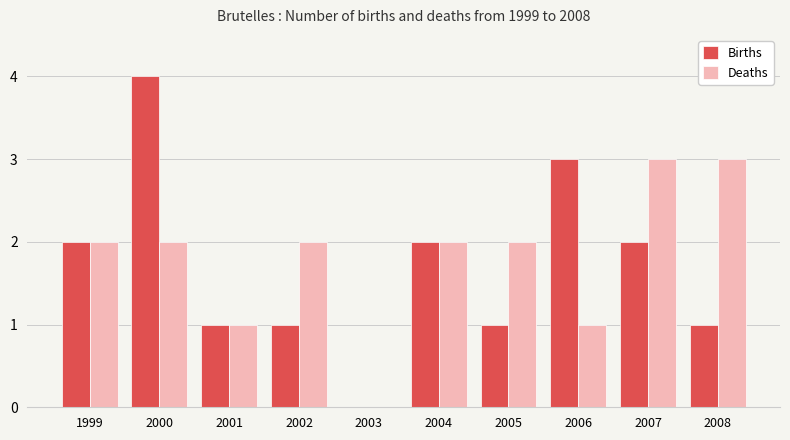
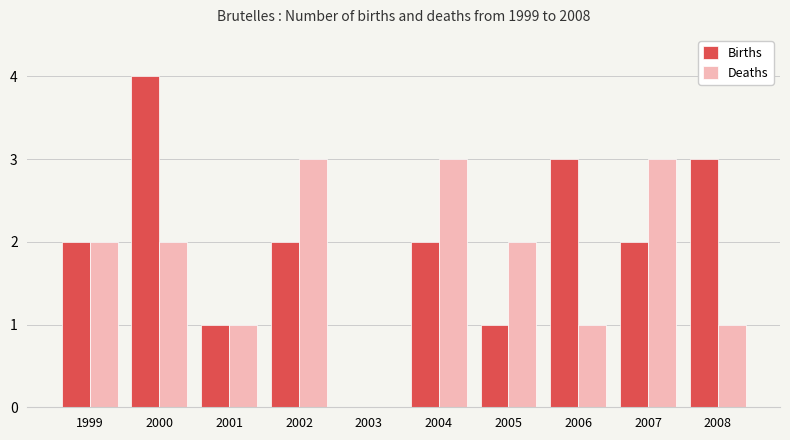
Births, 2002: 1 -> 2
Deaths, 2002: 2 -> 3
Deaths, 2004: 2 -> 3
Births, 2008: 1 -> 3
Deaths, 2008: 3 -> 1
